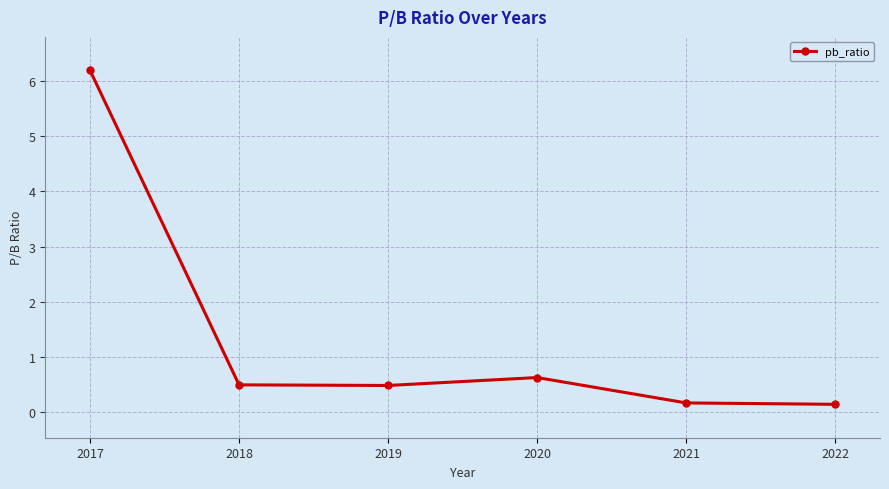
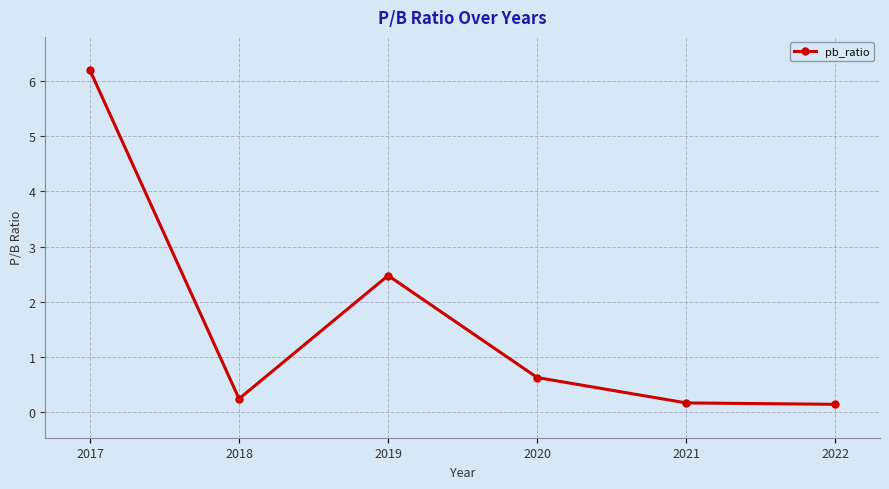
2018: 0.5 -> 0.2
2019: 0.5 -> 2.5
